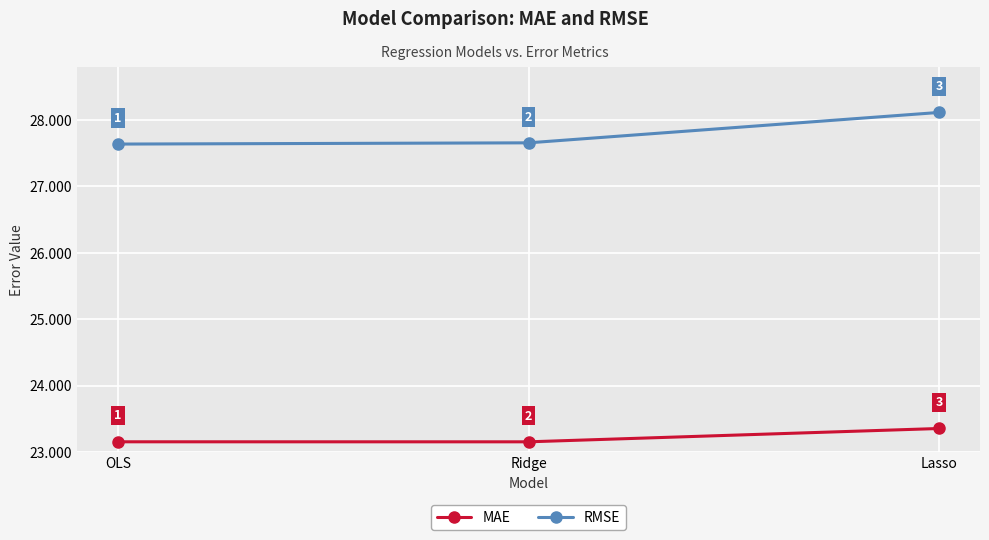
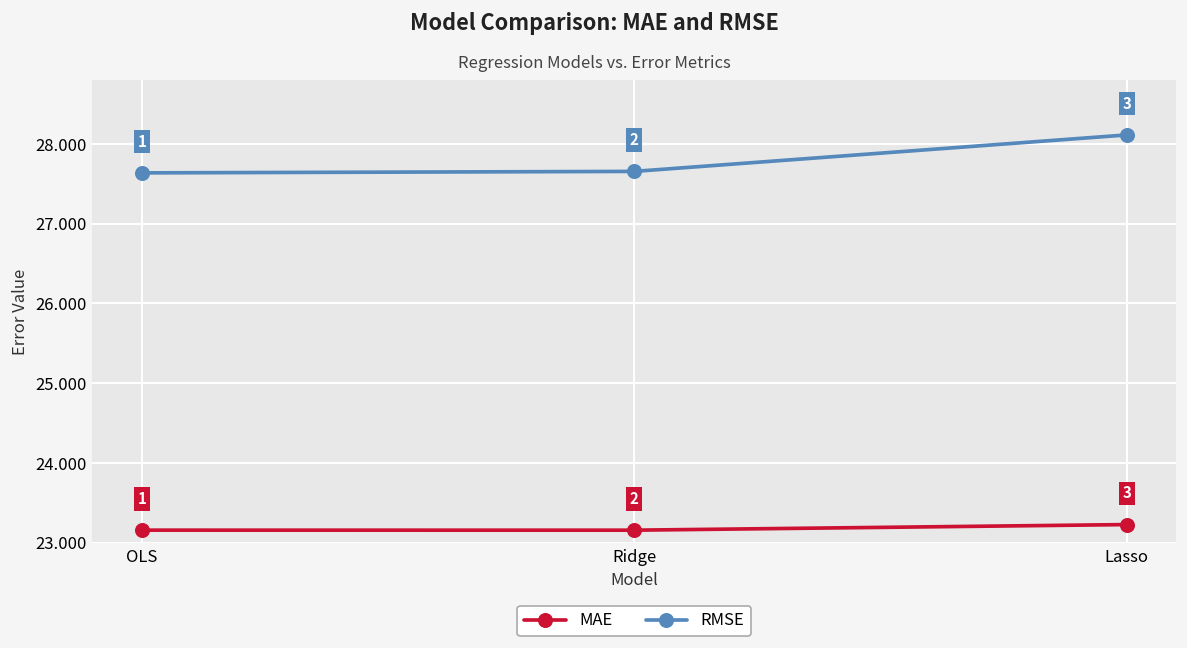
MAE, Lasso: 23.4 -> 23.2
